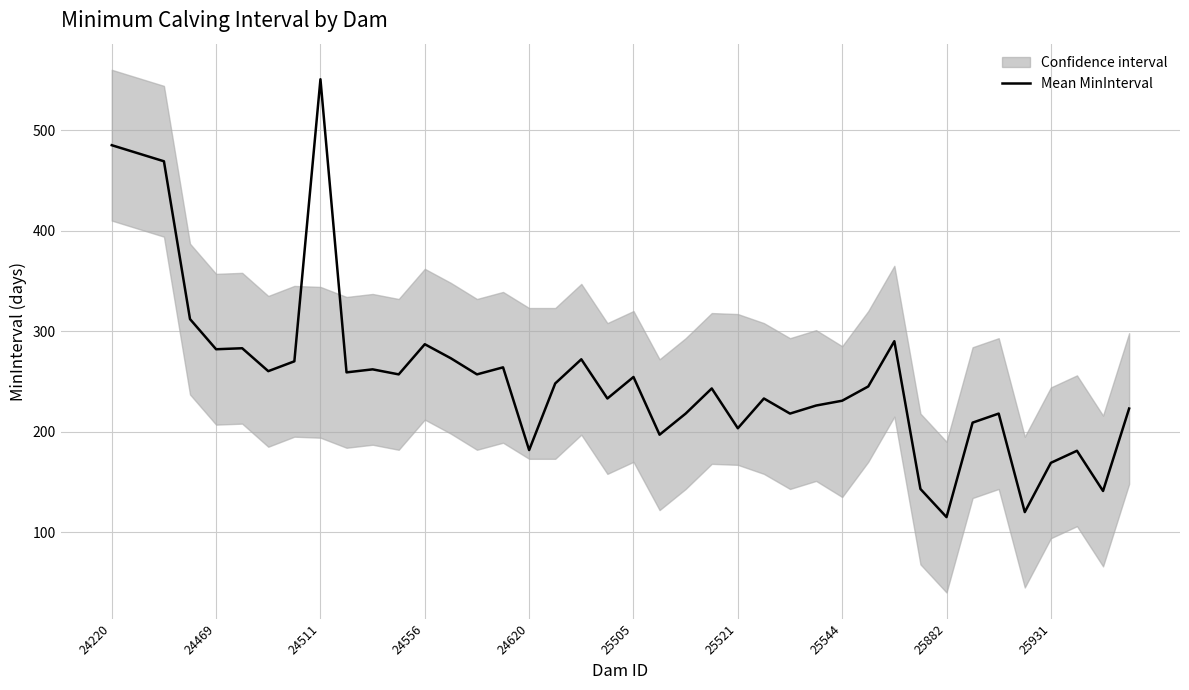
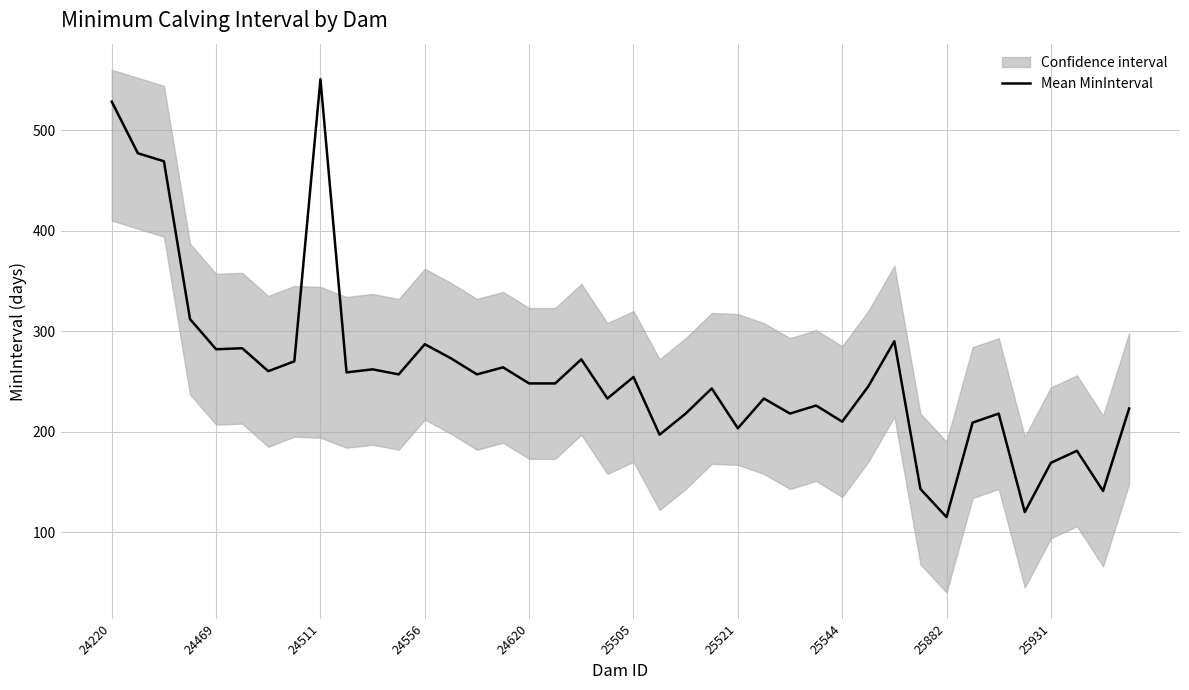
Mean MinInterval, 24220: 485 -> 528
Mean MinInterval, 24620: 182 -> 248
Mean MinInterval, 25544: 231 -> 210
